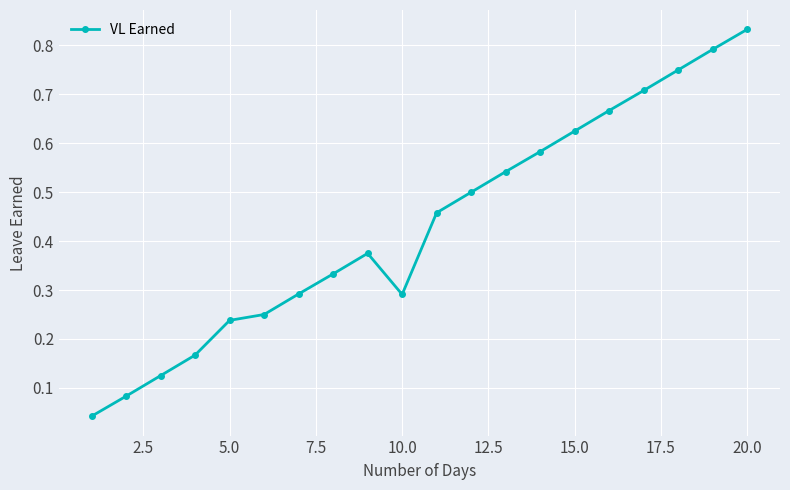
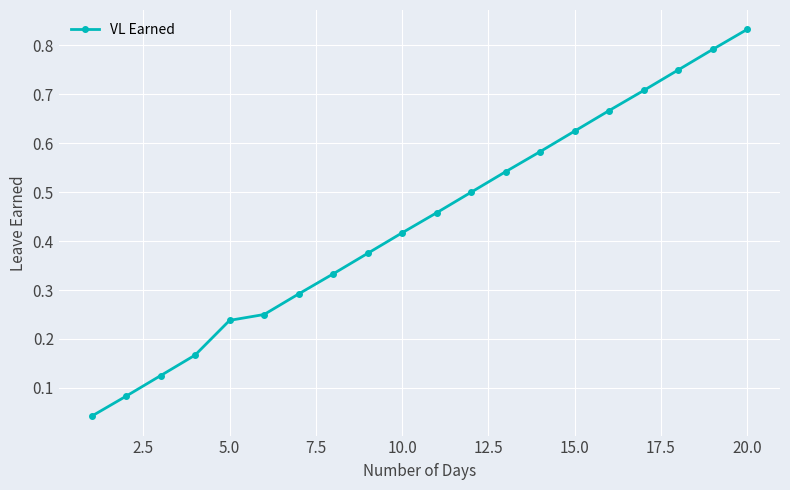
10.0: 0.29 -> 0.42
